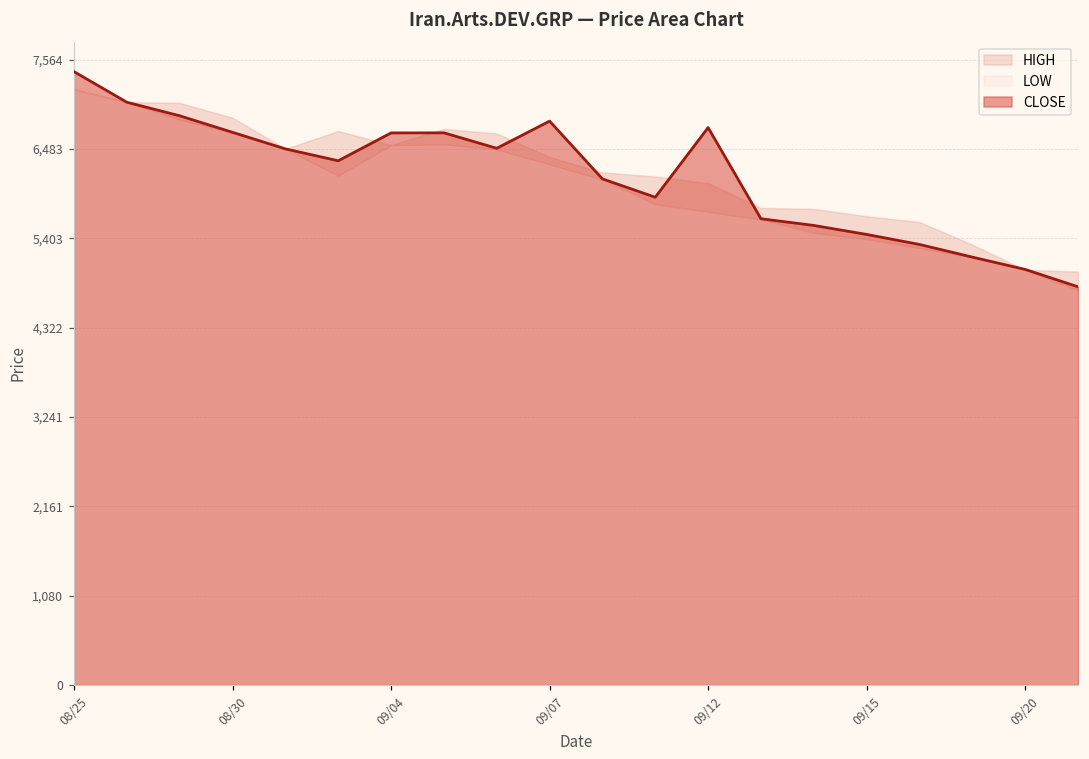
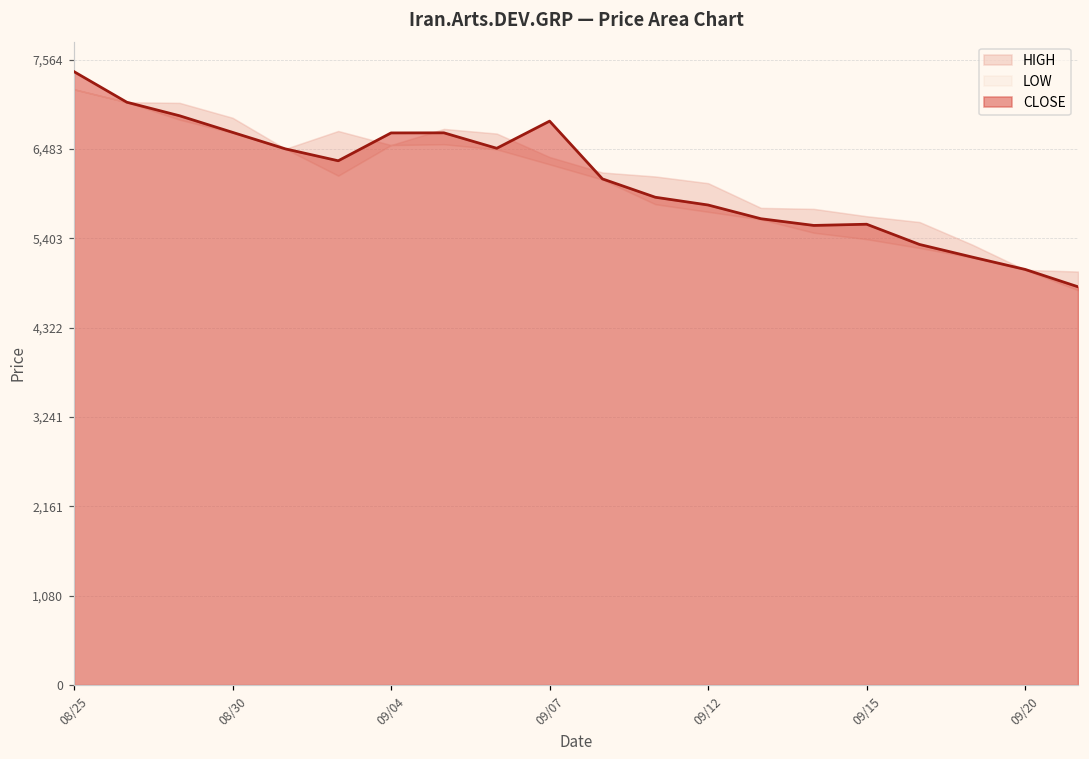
CLOSE, 09/12: 6,700 -> 5,800
CLOSE, 09/15: 5,400 -> 5,600
